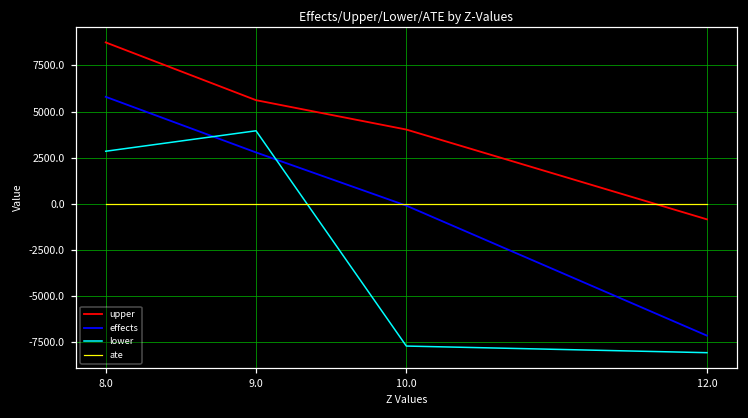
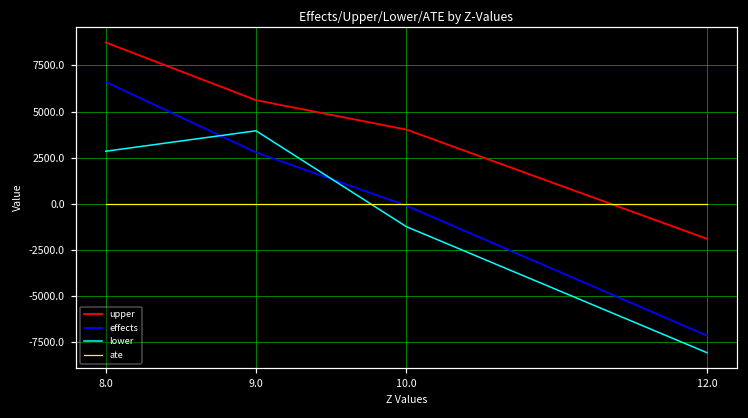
effects, 8.0: 5800 -> 6600
lower, 10.0: -7700 -> -1200
upper, 12.0: -800 -> -1900
